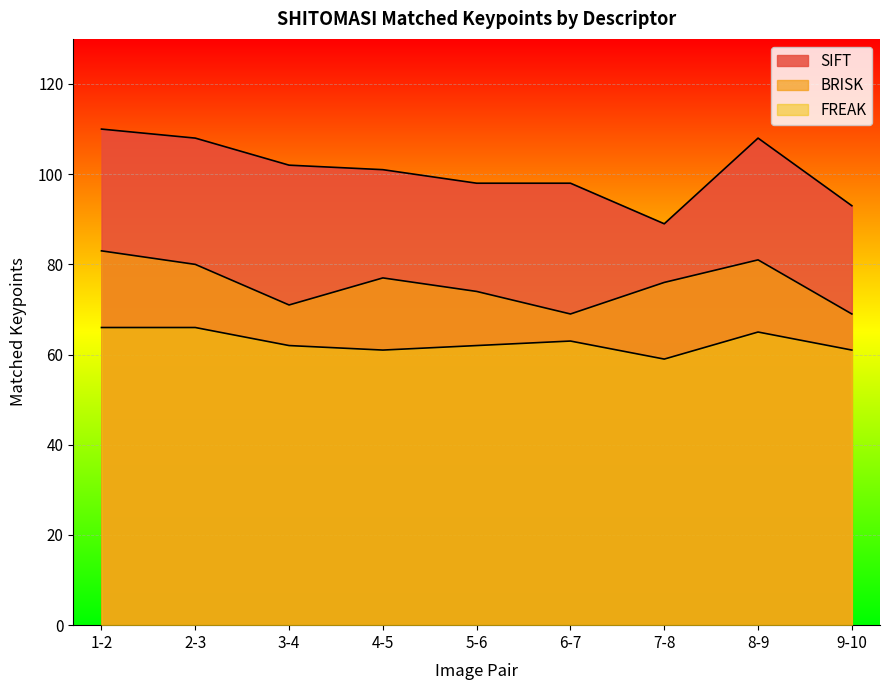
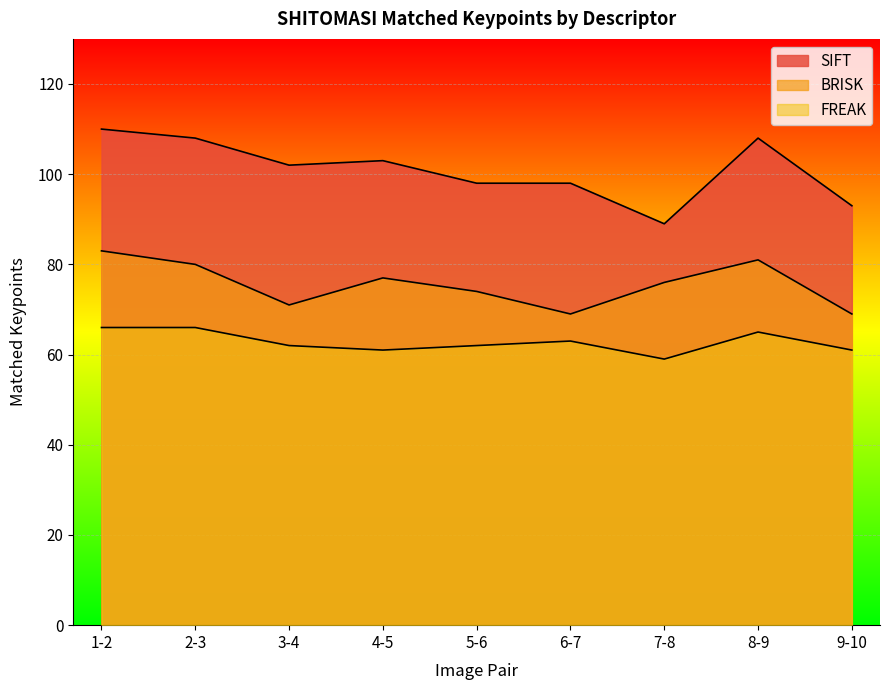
SIFT, 4-5: 101 -> 103
